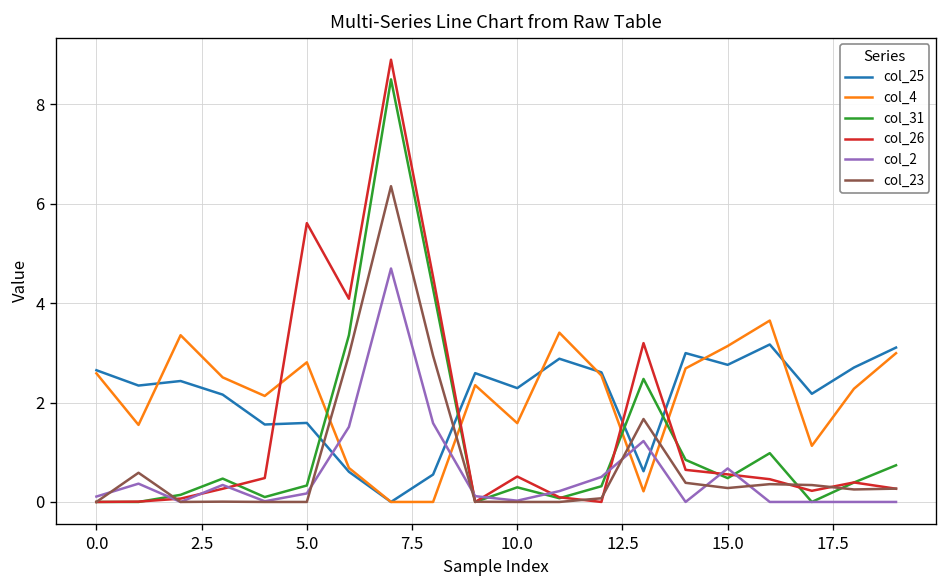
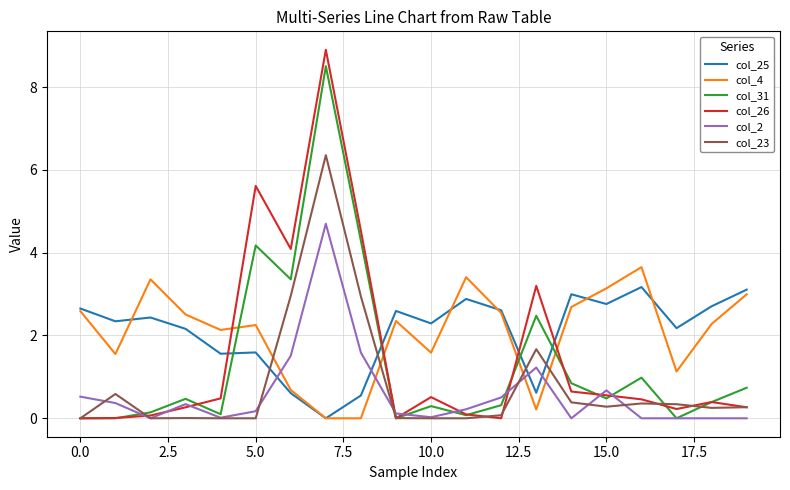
col_2, 0.0: 0.1 -> 0.5
col_4, 5.0: 2.8 -> 2.3
col_31, 5.0: 0.3 -> 4.2
